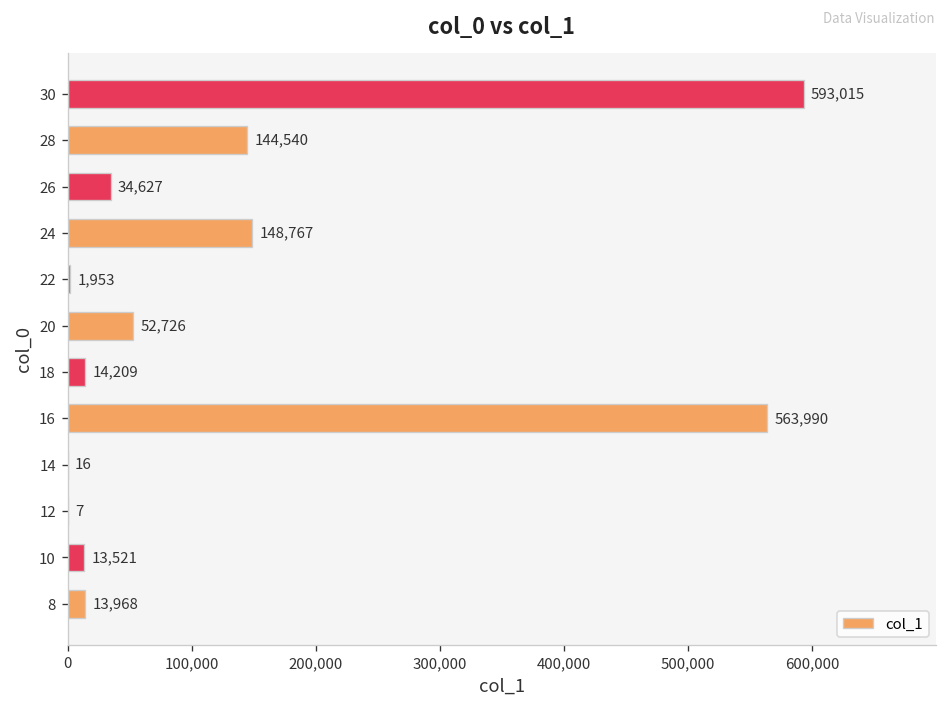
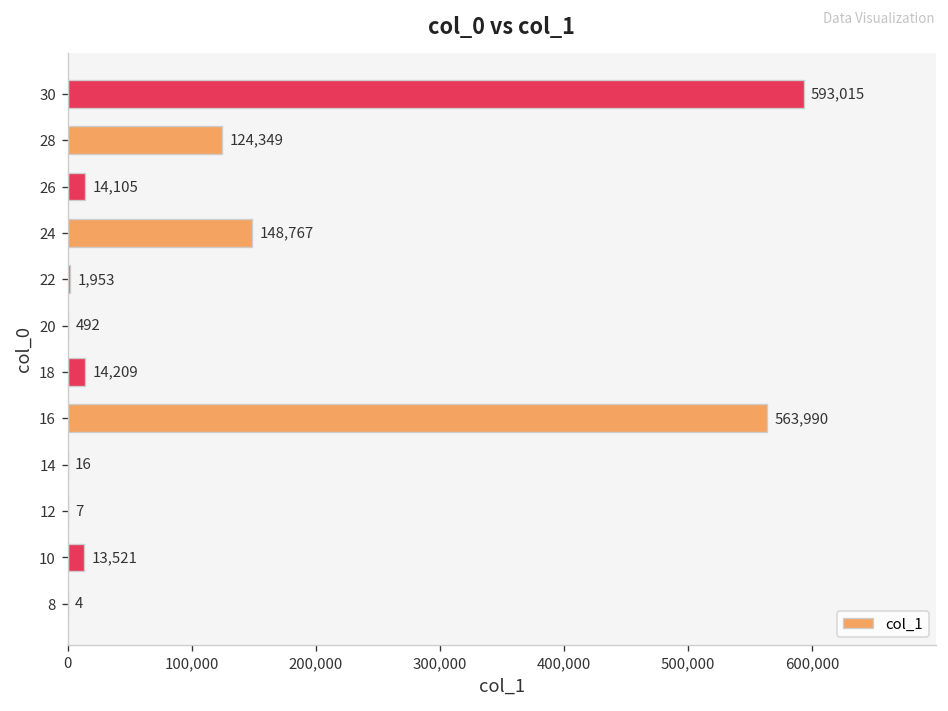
28: 144,540 -> 124,349
26: 34,627 -> 14,105
20: 52,726 -> 492
8: 13,968 -> 4
